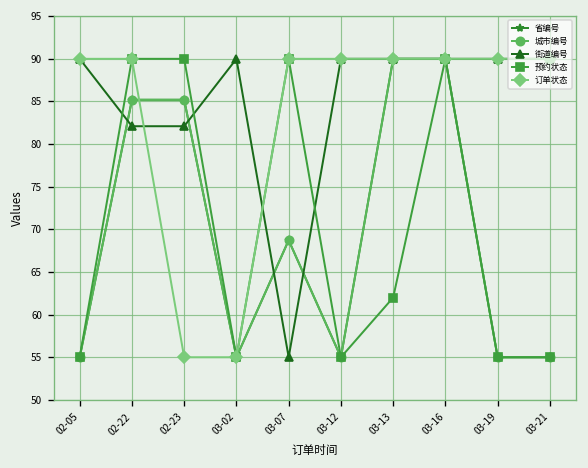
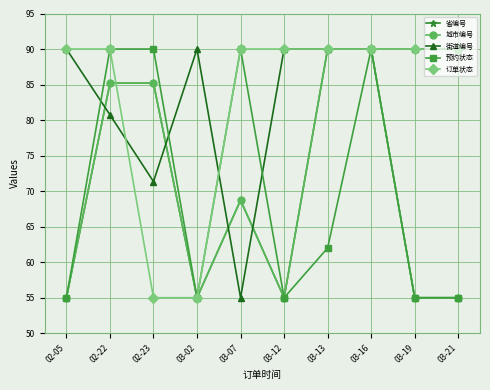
街道编号, 02-22: 82 -> 81
街道编号, 02-23: 82 -> 71
